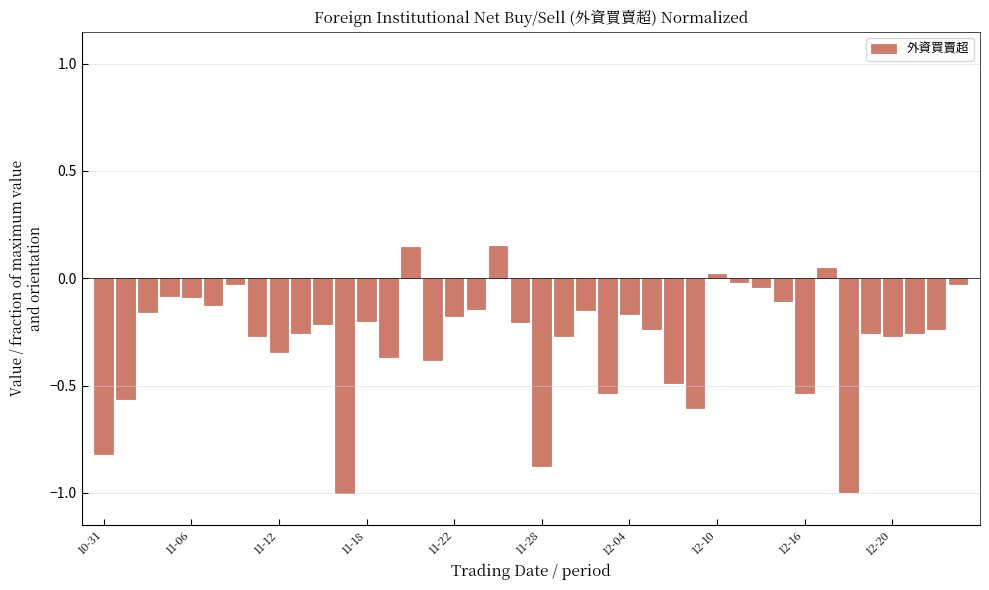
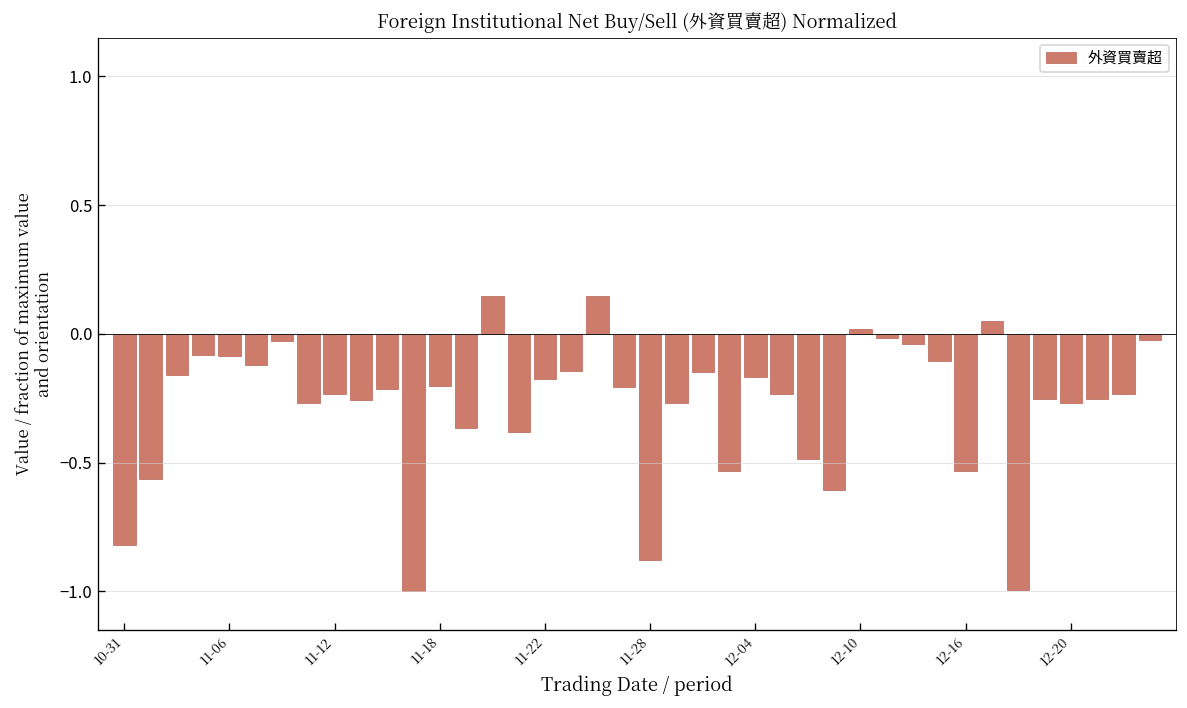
11-12: -0.34 -> -0.24
